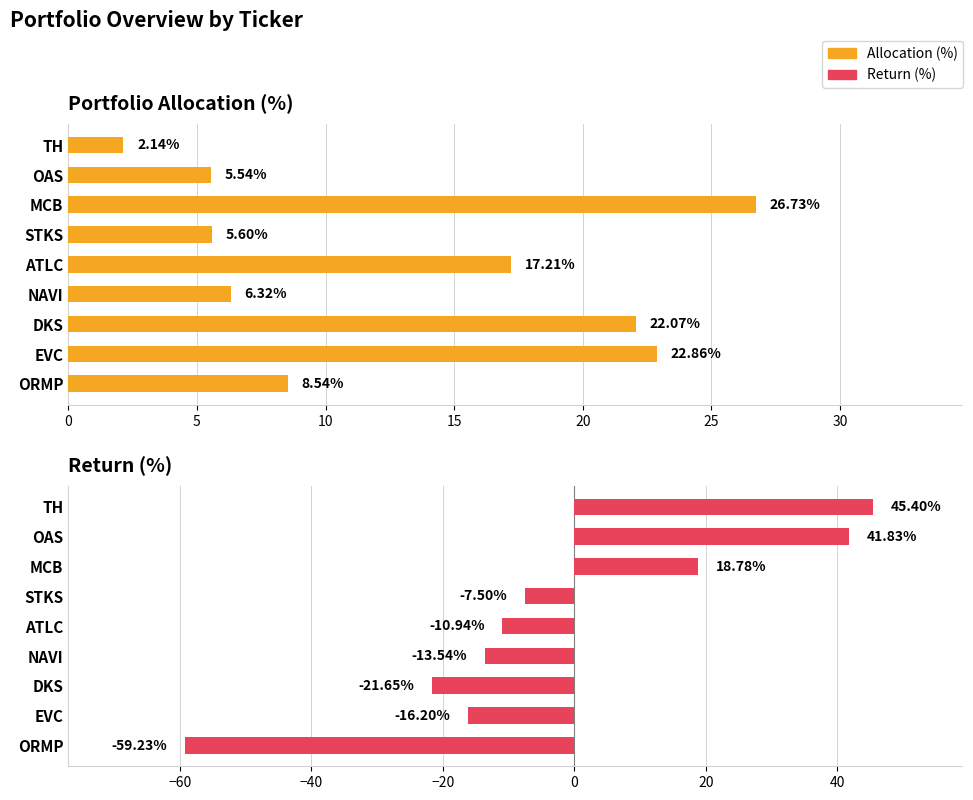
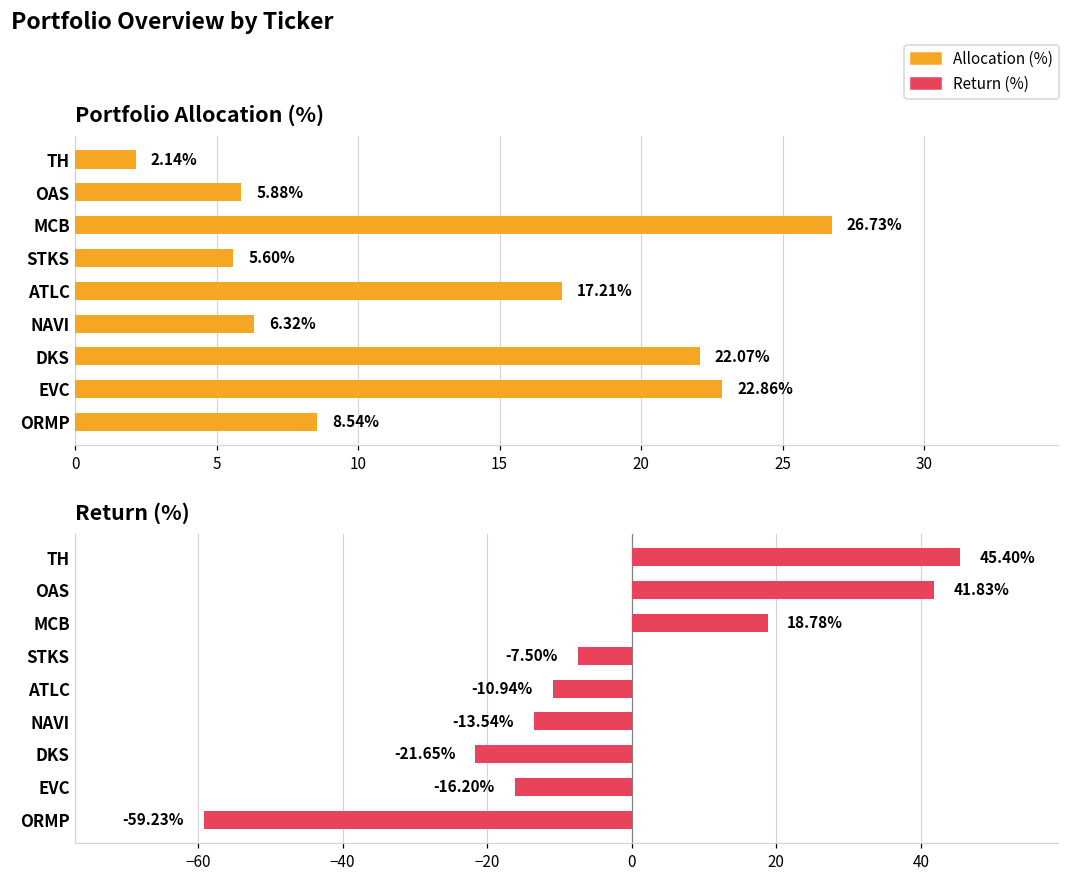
Portfolio Allocation (%), OAS: 5.54% -> 5.88%
